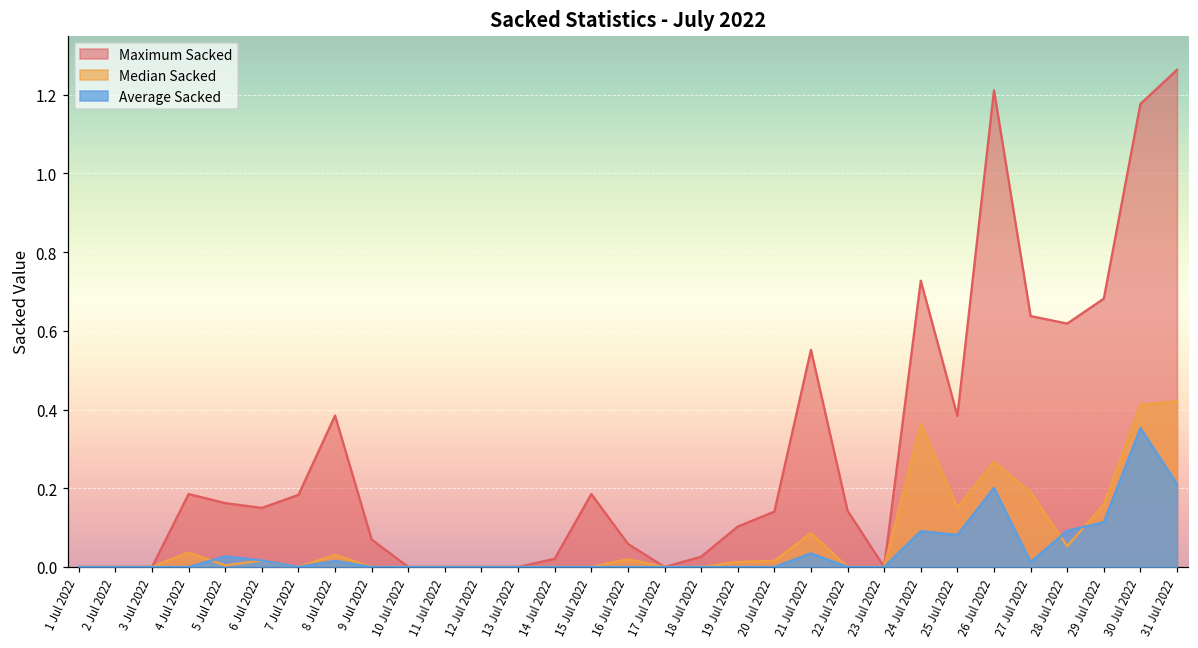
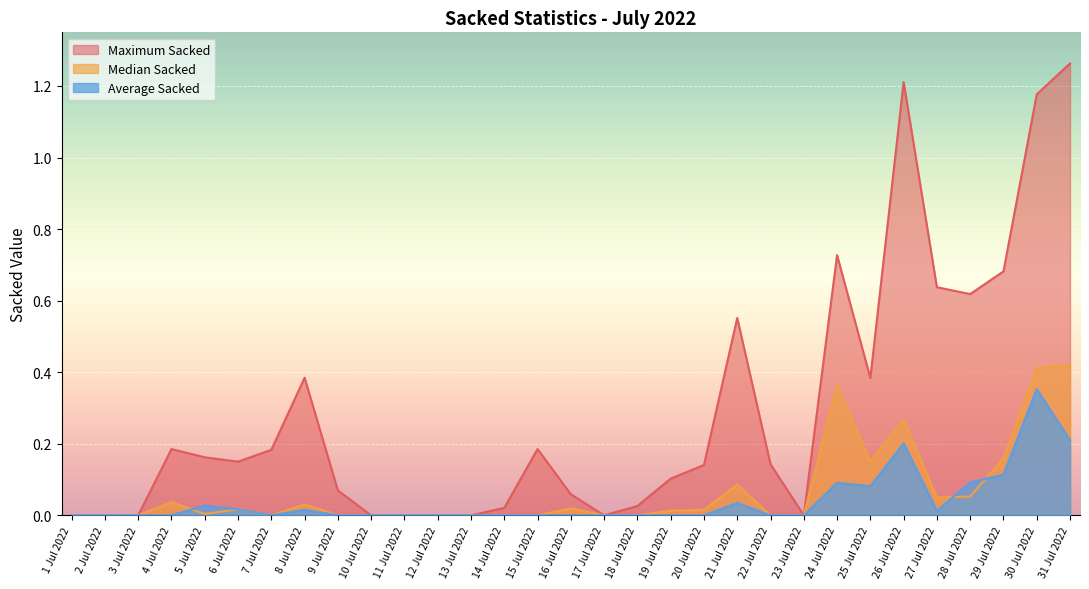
Median Sacked, 27 Jul 2022: 0.19 -> 0.05
